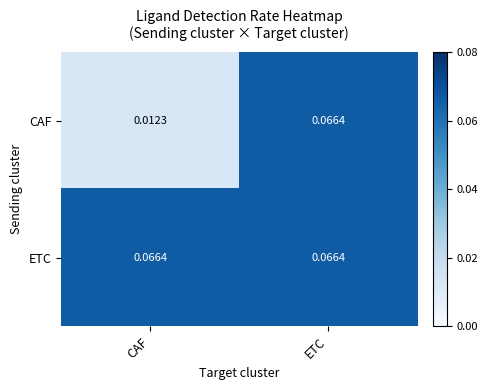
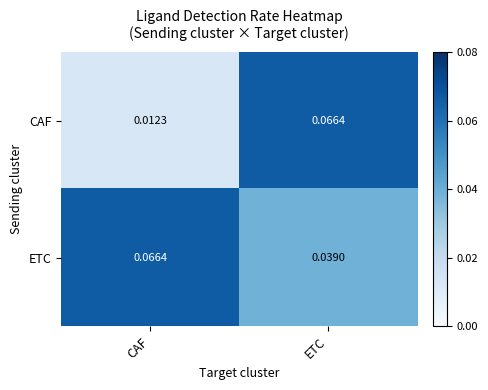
ETC, ETC: 0.0664 -> 0.0390
